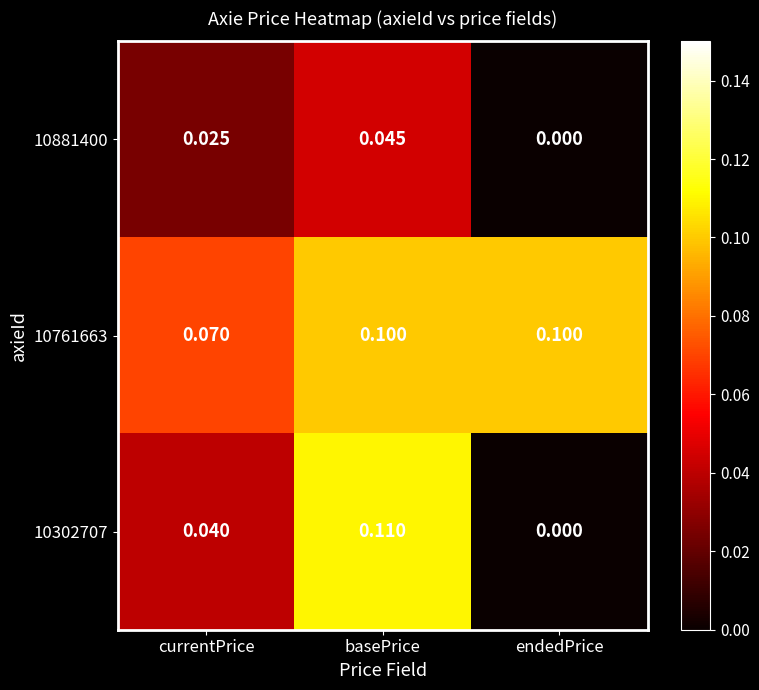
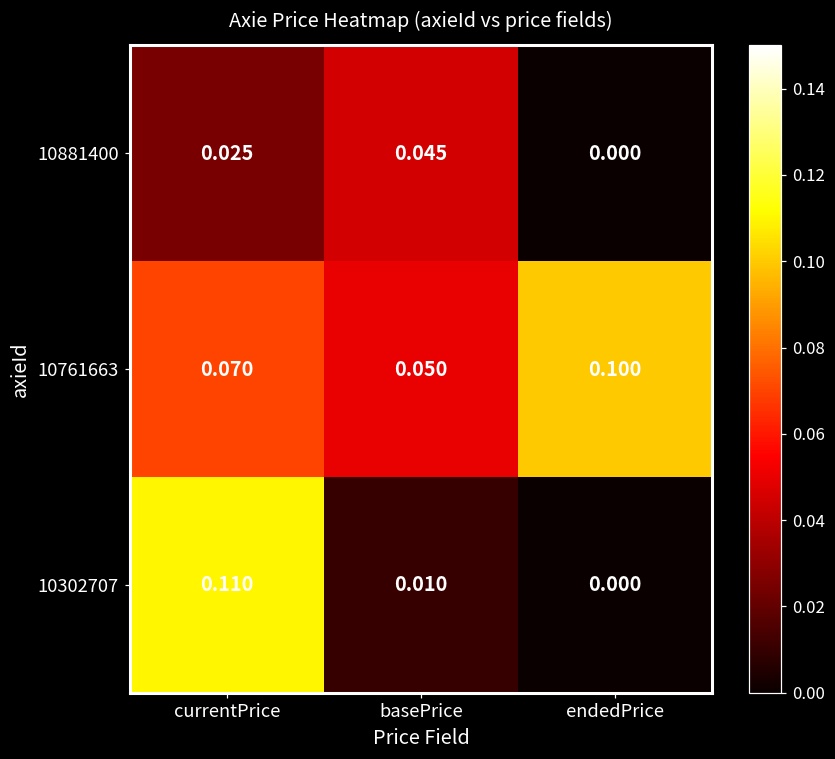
10761663, basePrice: 0.100 -> 0.050
10302707, currentPrice: 0.040 -> 0.110
10302707, basePrice: 0.110 -> 0.010
